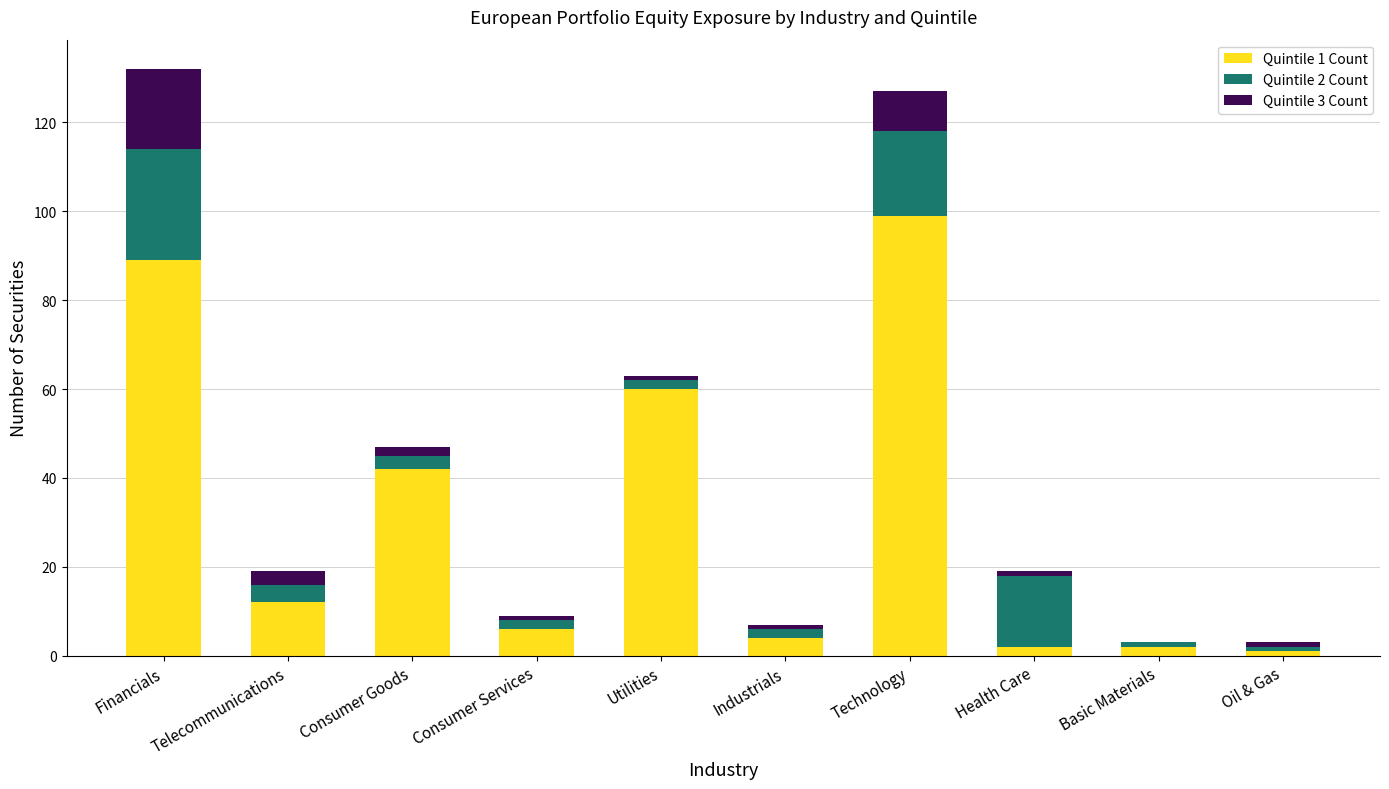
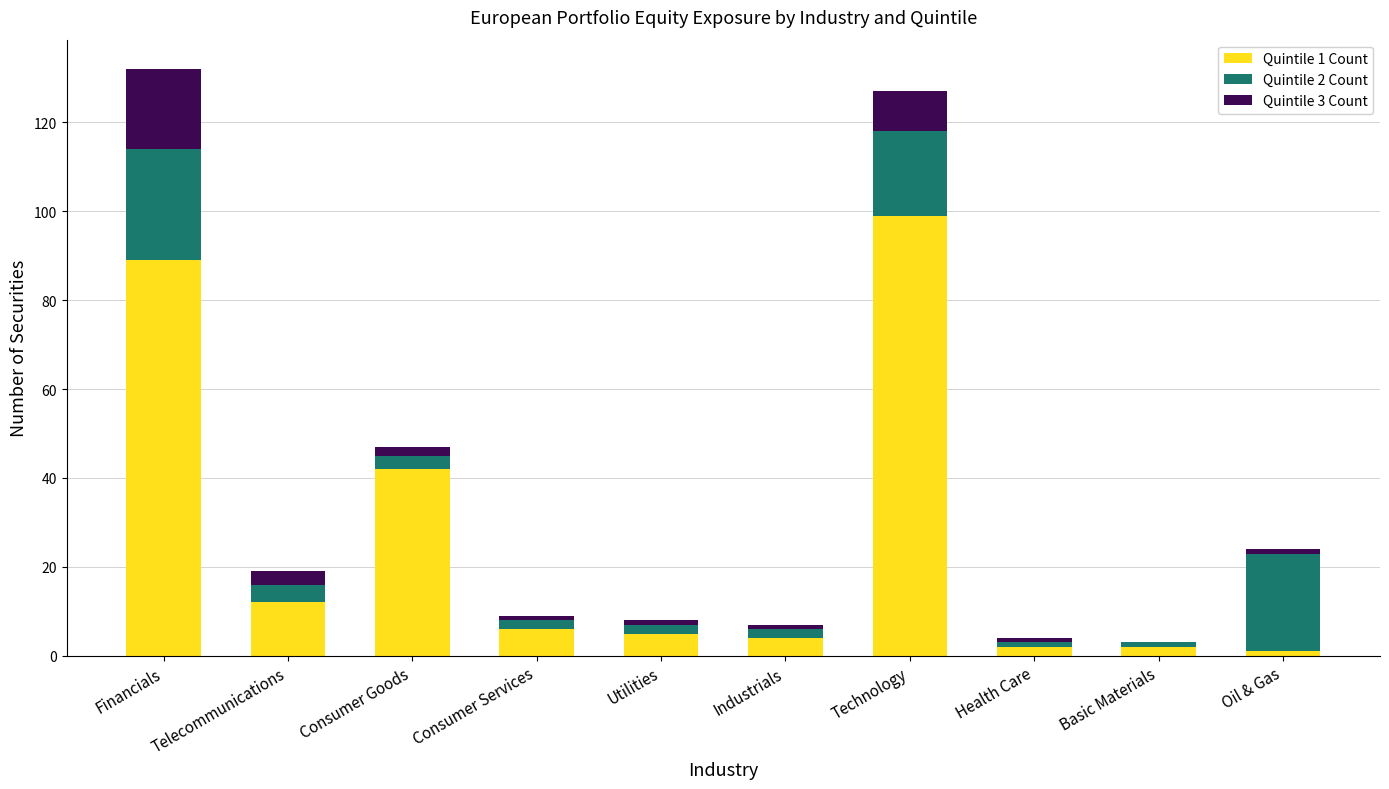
Quintile 1 Count, Utilities: 60 -> 5
Quintile 2 Count, Health Care: 16 -> 1
Quintile 2 Count, Oil & Gas: 1 -> 22
